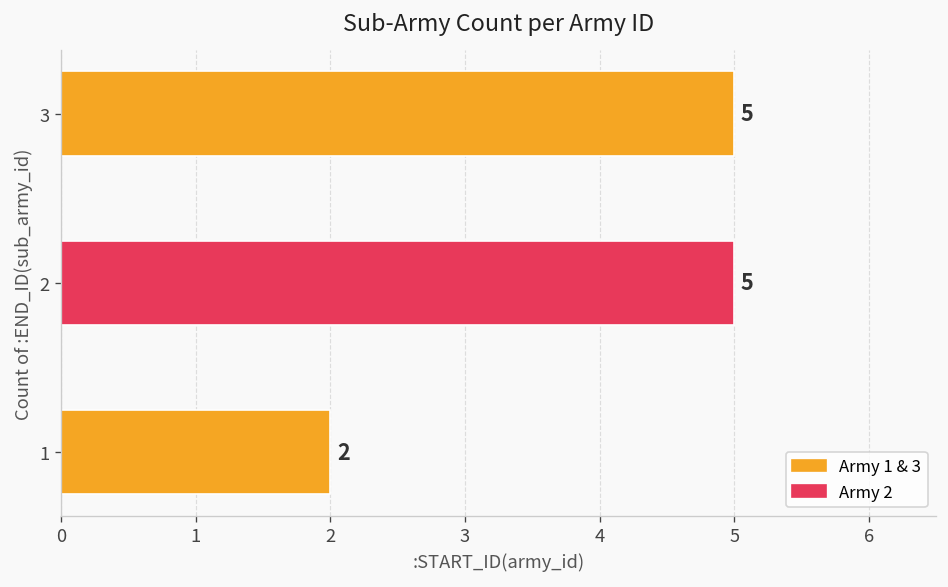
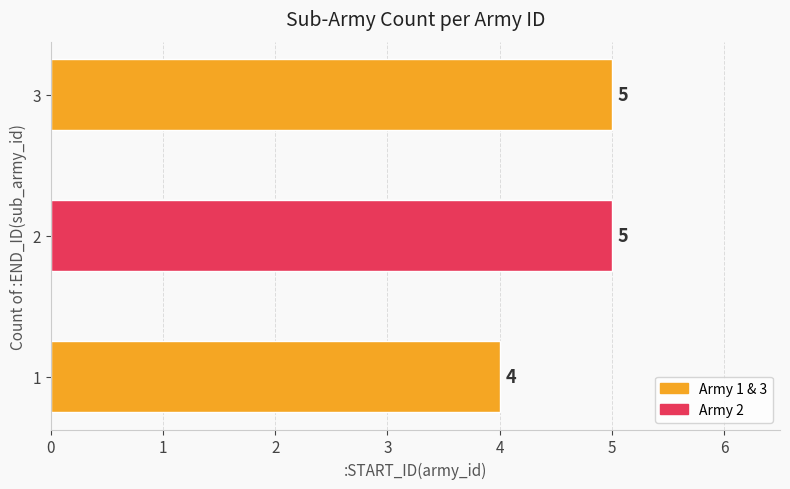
1: 2 -> 4
